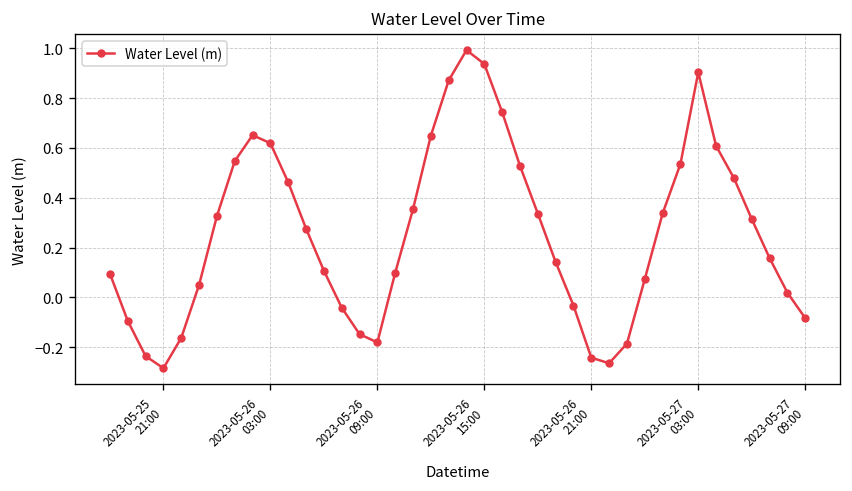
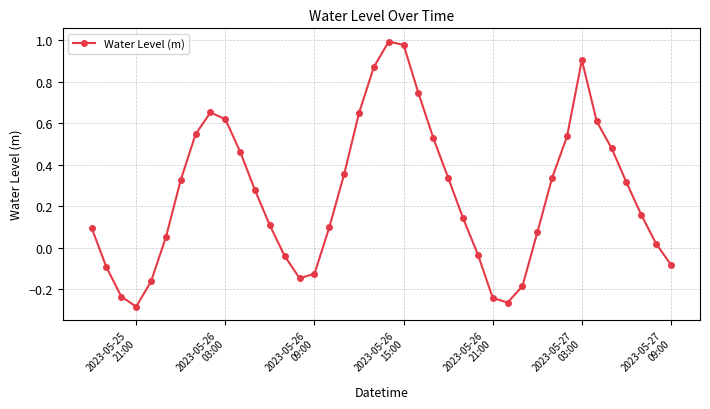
2023-05-26 09:00: -0.18 -> -0.13
2023-05-26 15:00: 0.94 -> 0.98
